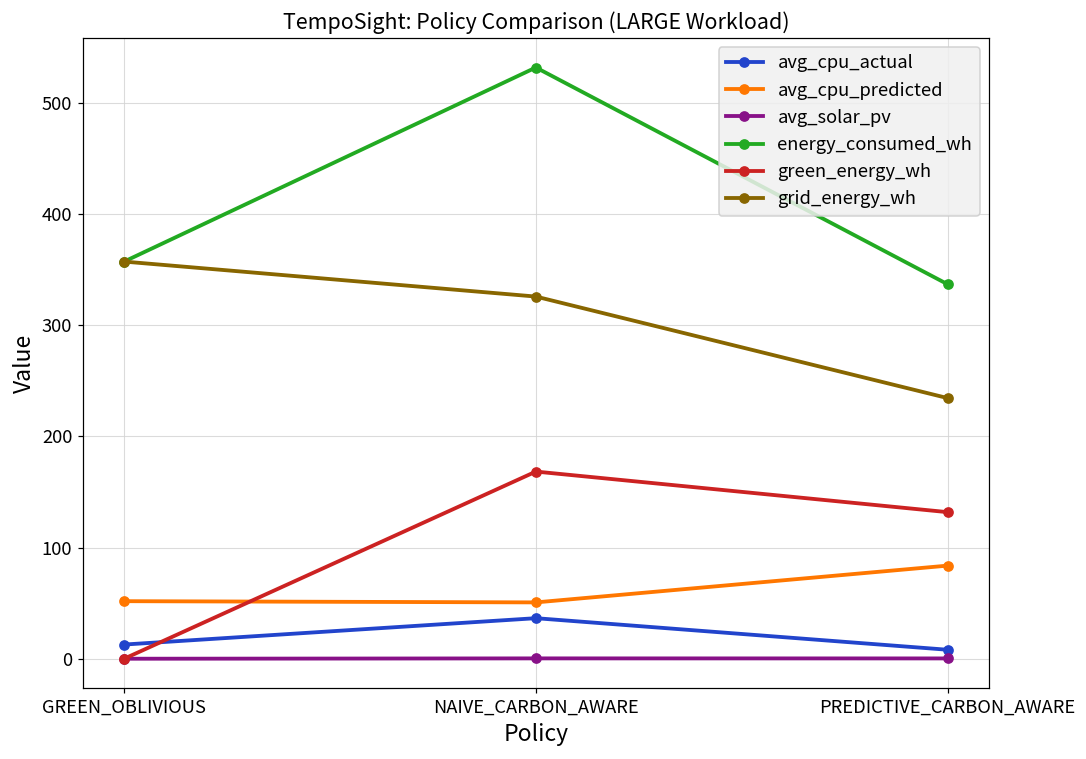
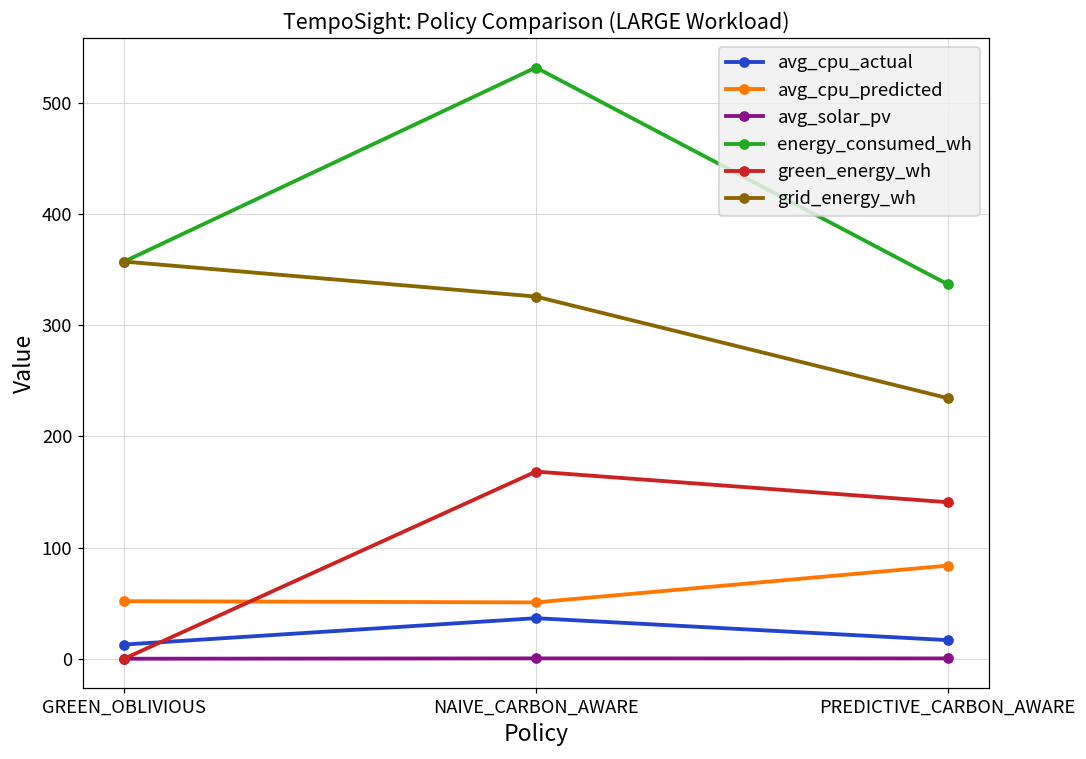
avg_cpu_actual, PREDICTIVE_CARBON_AWARE: 8 -> 17
green_energy_wh, PREDICTIVE_CARBON_AWARE: 132 -> 141
